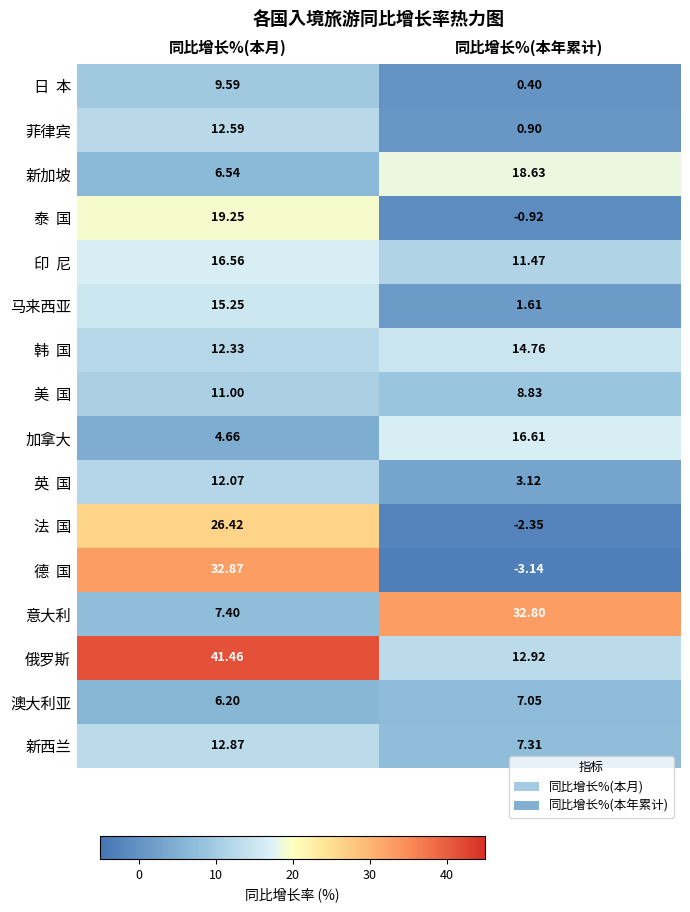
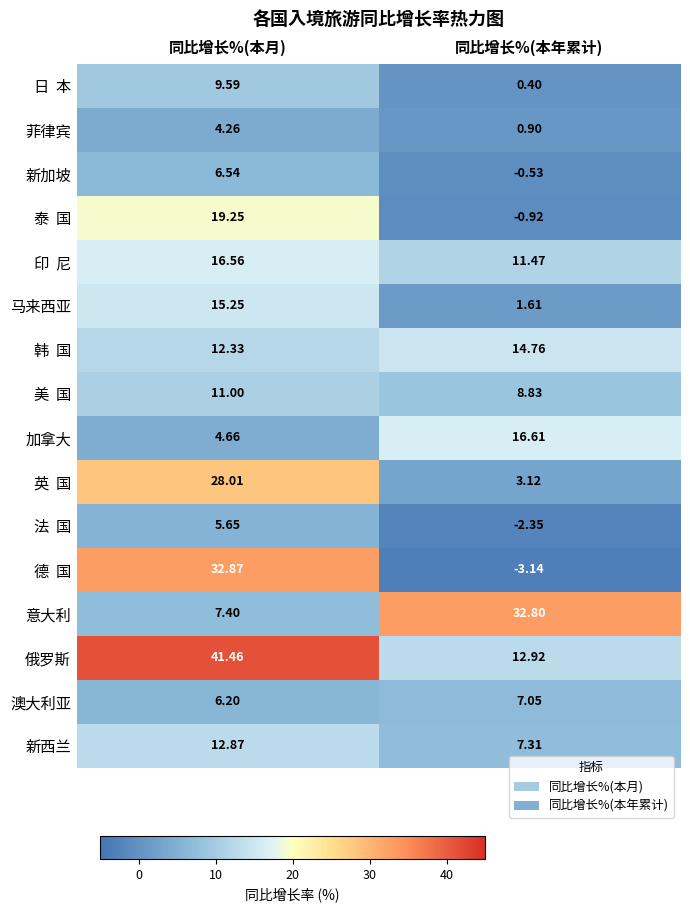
菲律宾, 同比增长%(本月): 12.59 -> 4.26
新加坡, 同比增长%(本年累计): 18.63 -> -0.53
英 国, 同比增长%(本月): 12.07 -> 28.01
法 国, 同比增长%(本月): 26.42 -> 5.65
